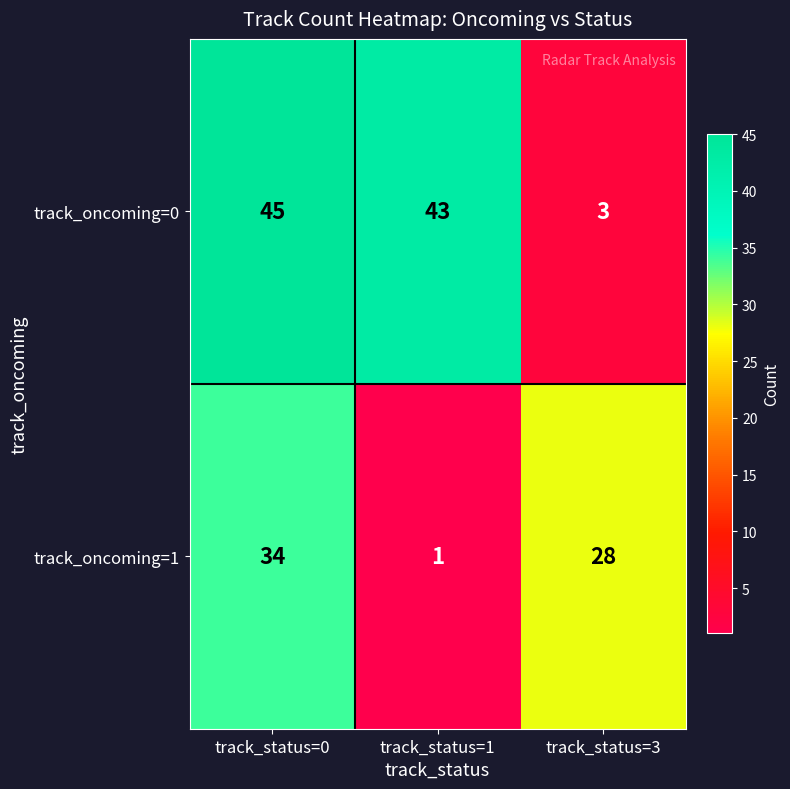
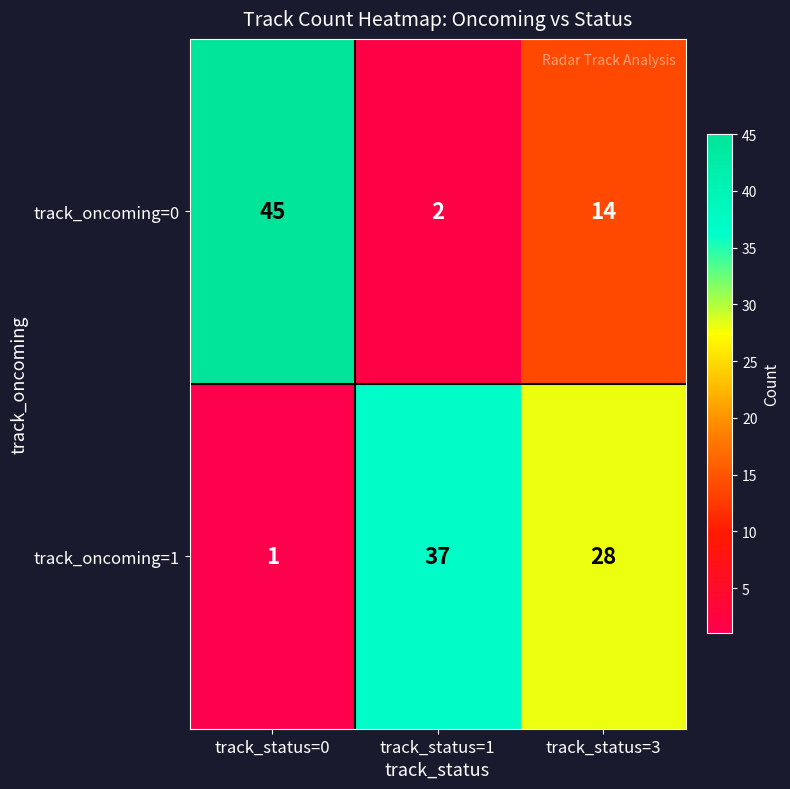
track_oncoming=0, track_status=1: 43 -> 2
track_oncoming=0, track_status=3: 3 -> 14
track_oncoming=1, track_status=0: 34 -> 1
track_oncoming=1, track_status=1: 1 -> 37
